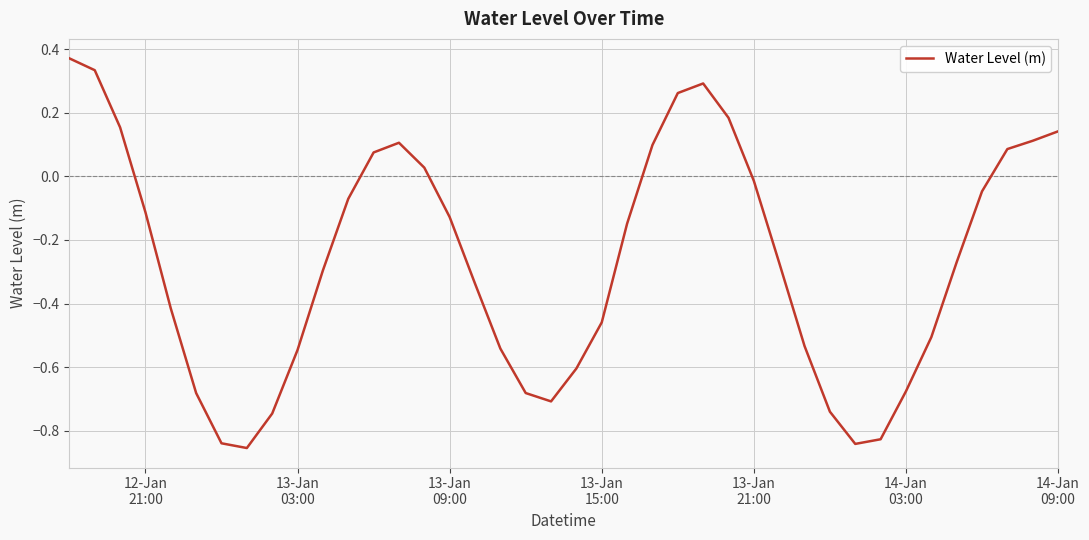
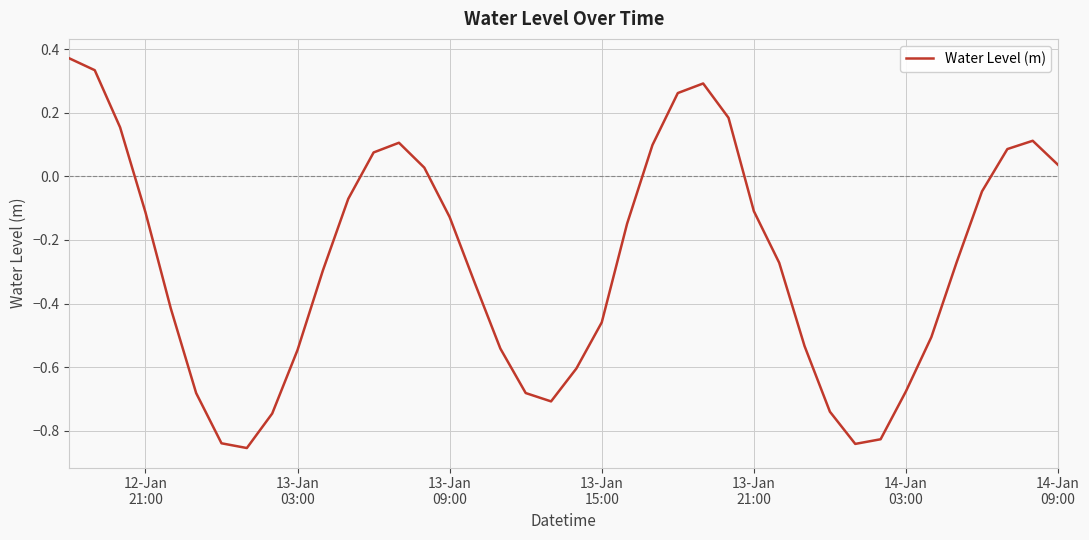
13-Jan 21:00: -0.01 -> -0.11
14-Jan 09:00: 0.14 -> 0.04
